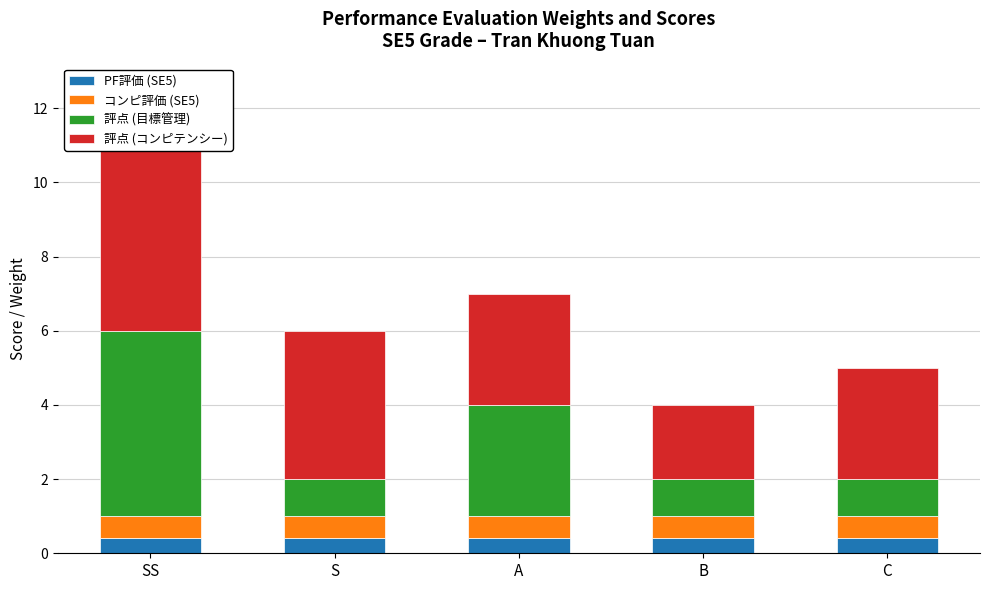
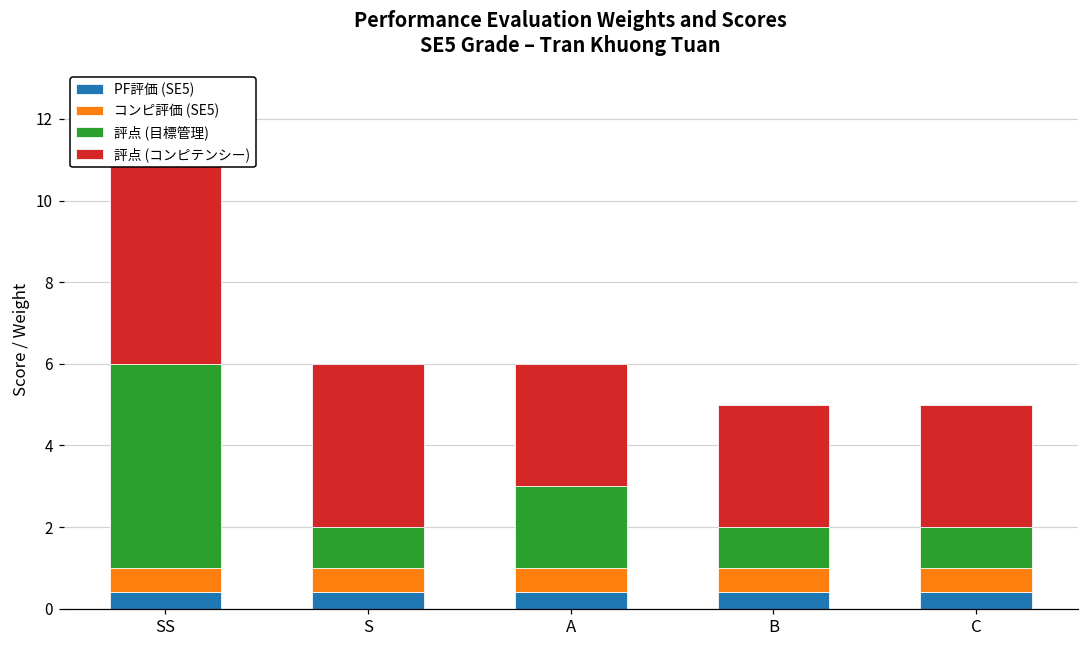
評点 (目標管理), A: 3 -> 2
評点 (コンピテンシー), B: 2 -> 3
